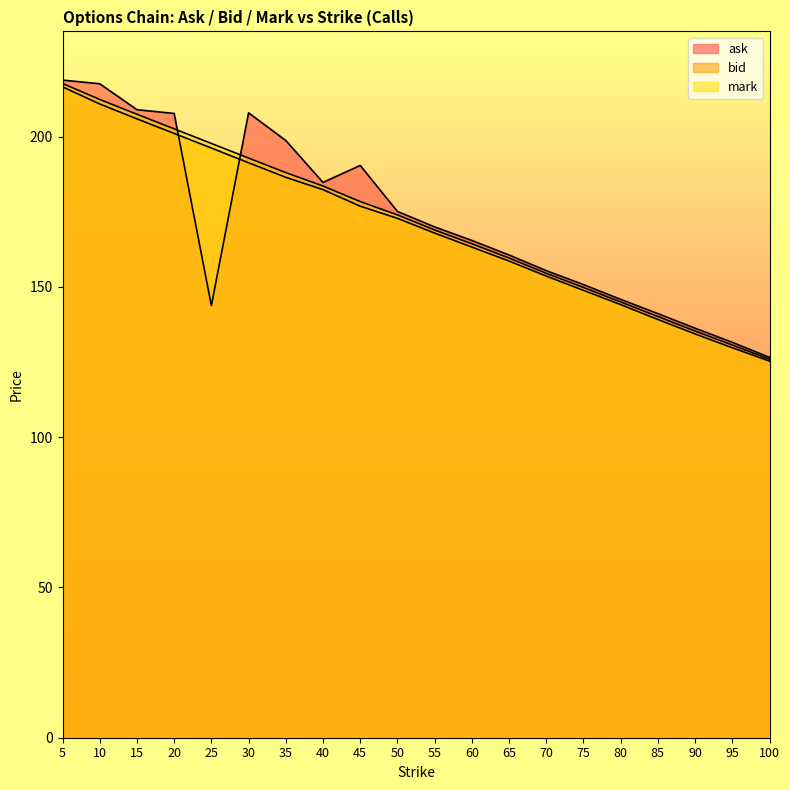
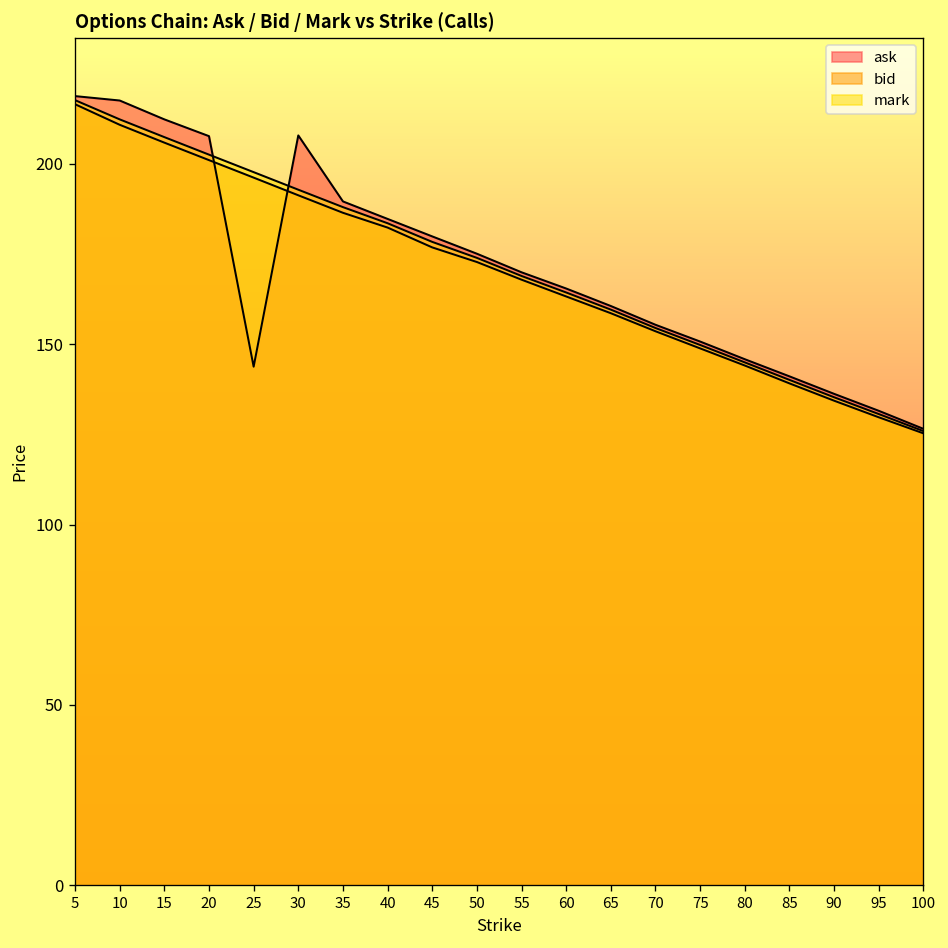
ask, 15: 209 -> 212
ask, 35: 199 -> 190
ask, 45: 190 -> 180
